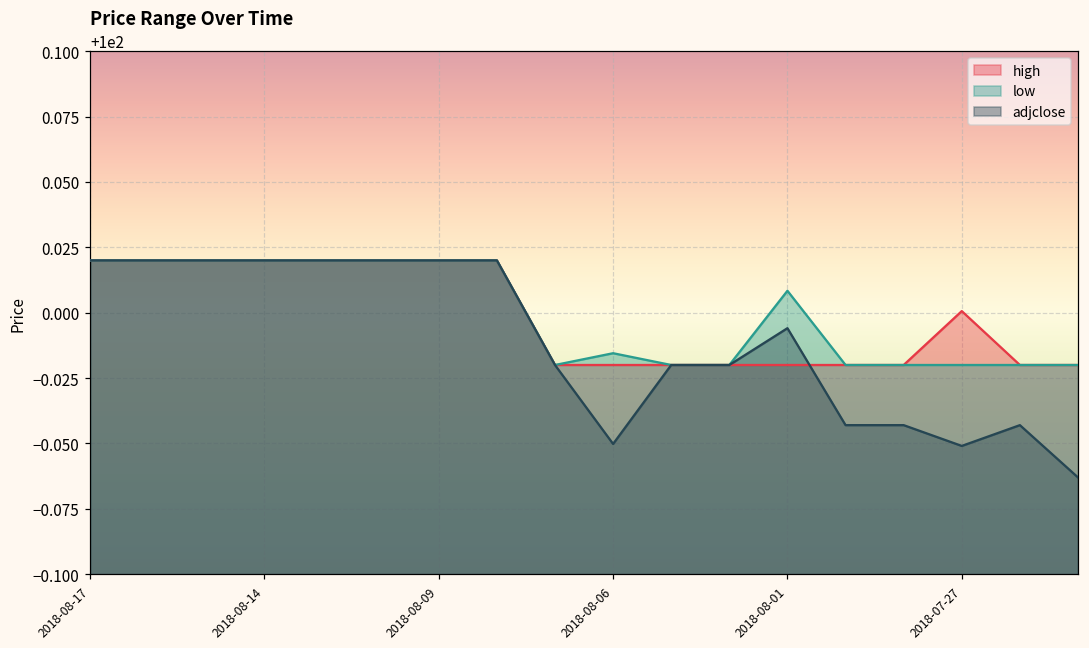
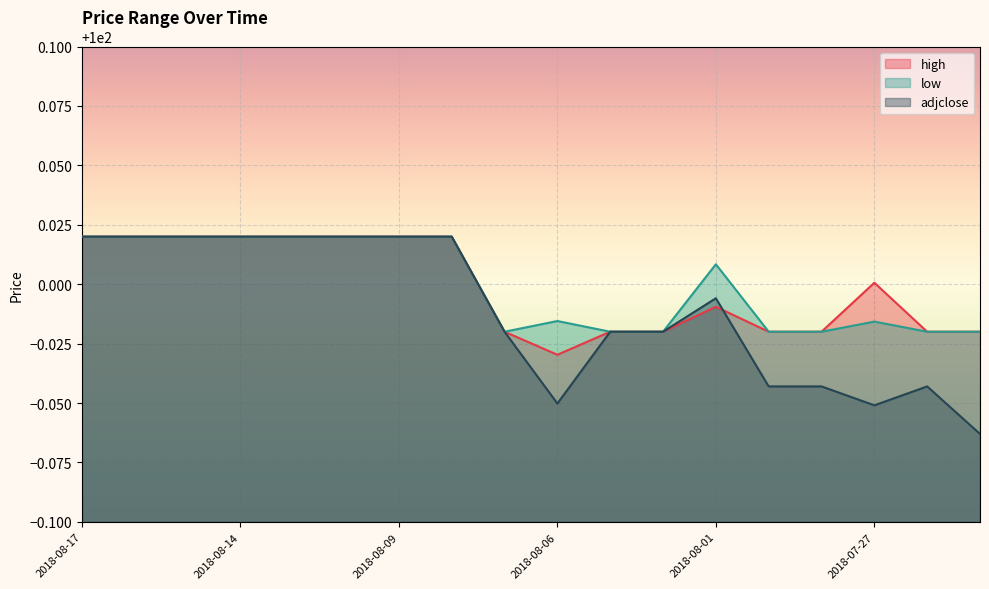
high, 2018-08-06: 99.980 -> 99.970
high, 2018-08-01: 99.980 -> 99.991
low, 2018-07-27: 99.980 -> 99.984
